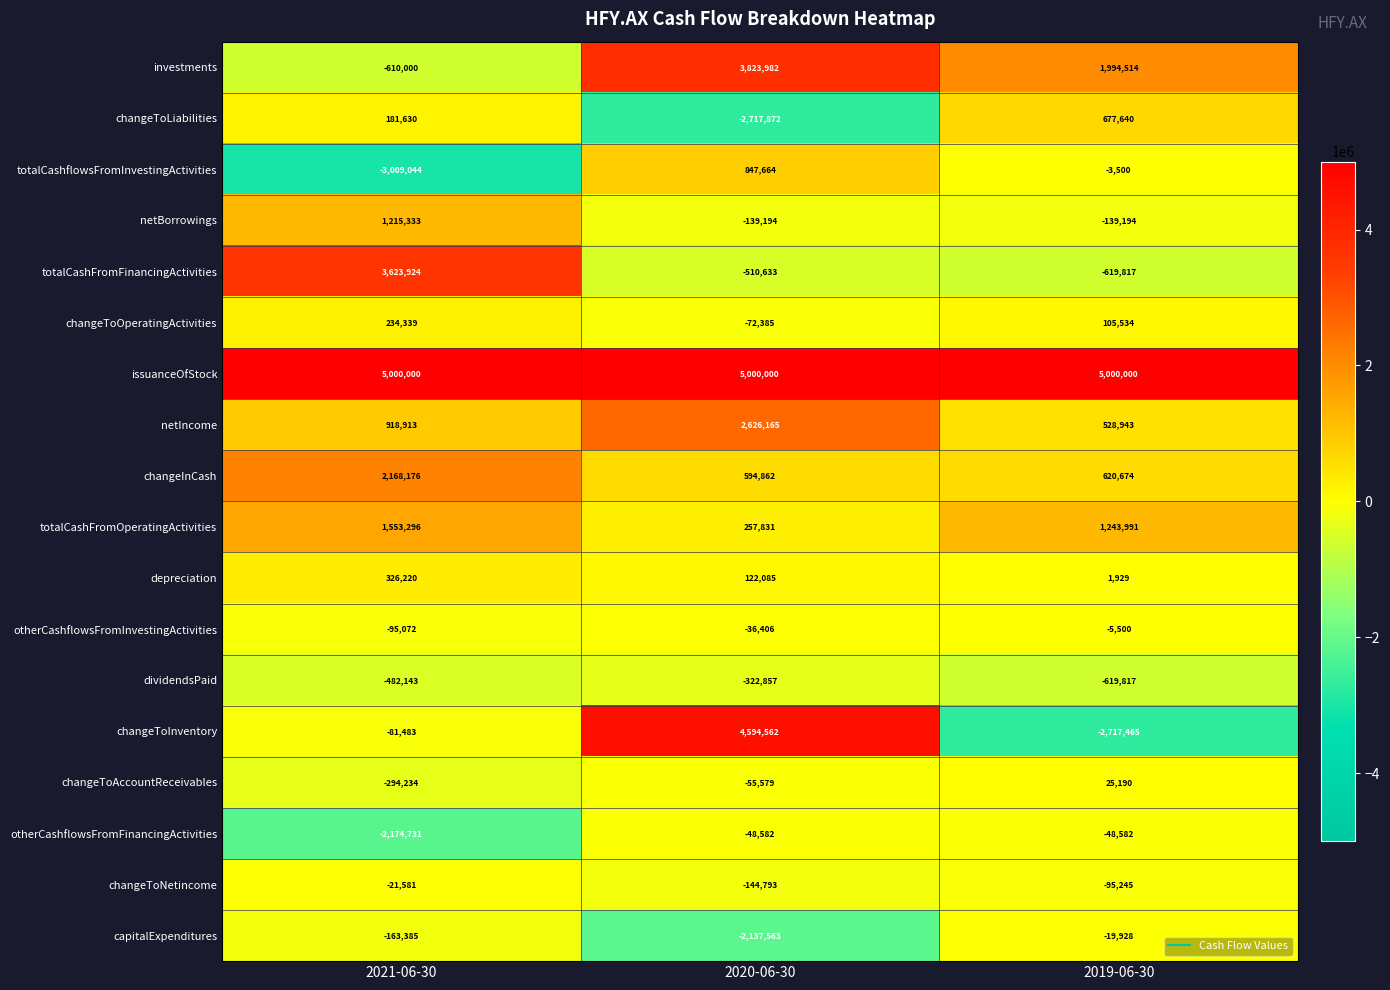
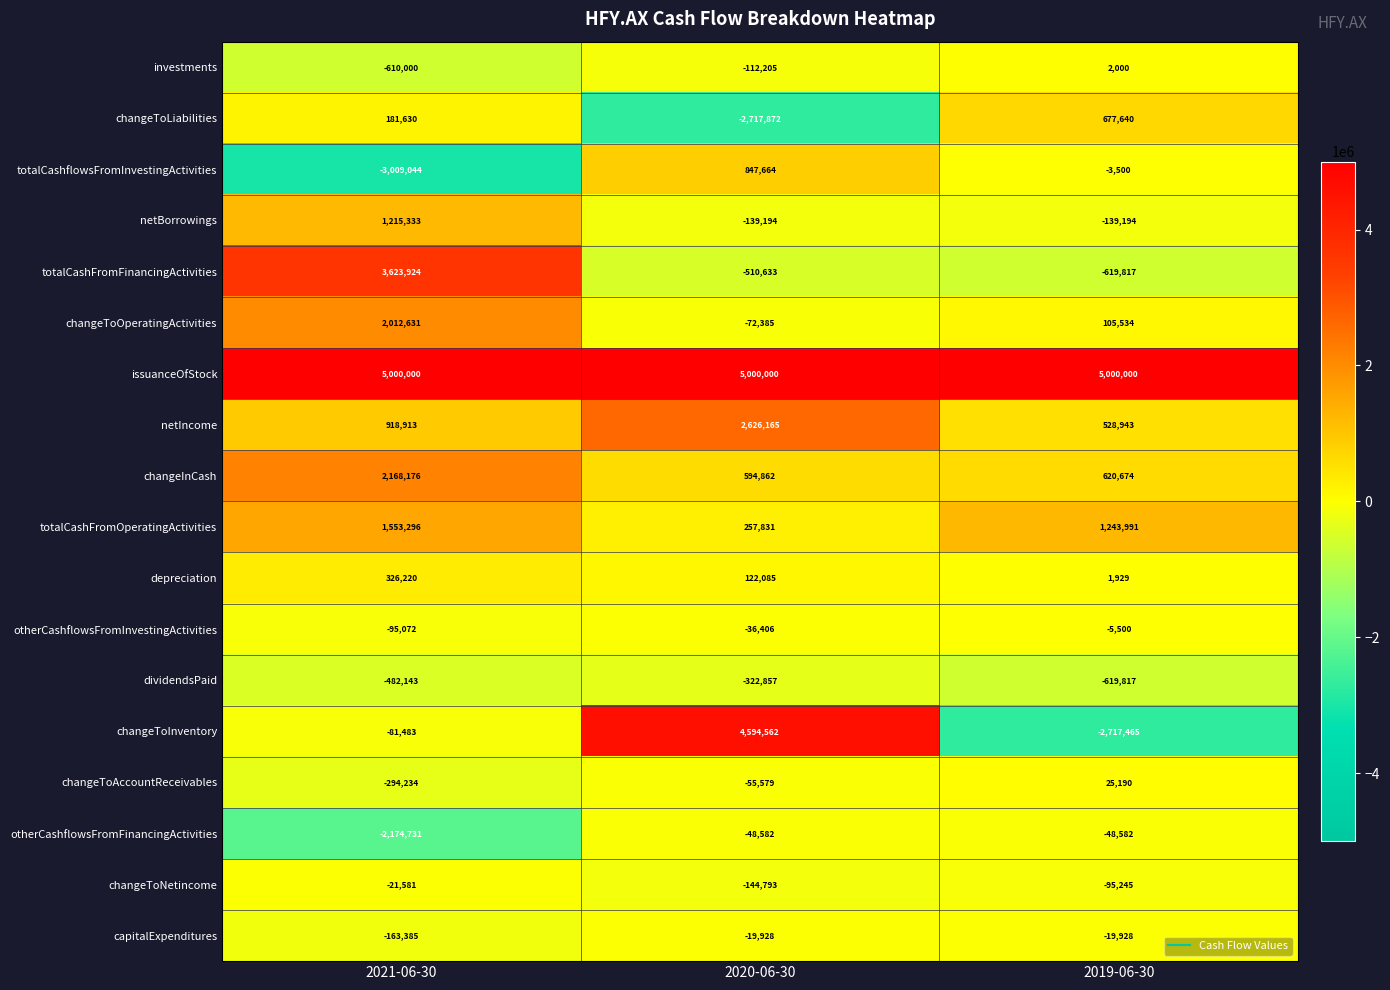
investments, 2020-06-30: 3,823,982 -> -112,205
investments, 2019-06-30: 1,994,514 -> 2,000
changeToOperatingActivities, 2021-06-30: 234,339 -> 2,012,631
capitalExpenditures, 2020-06-30: -2,137,563 -> -19,928
